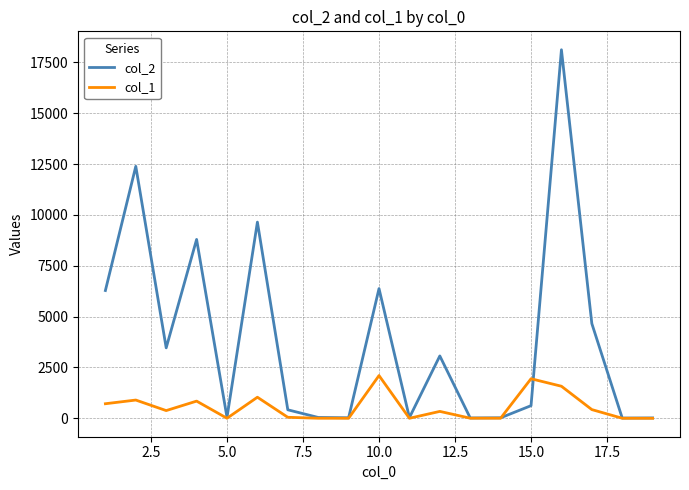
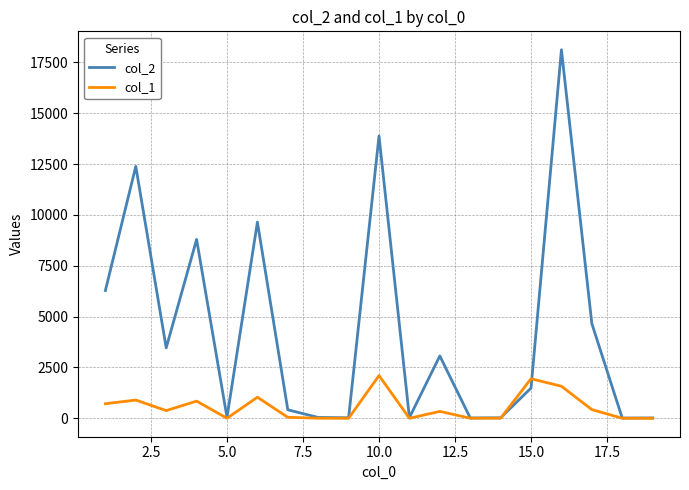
col_2, 10.0: 6400 -> 13900
col_2, 15.0: 600 -> 1500
